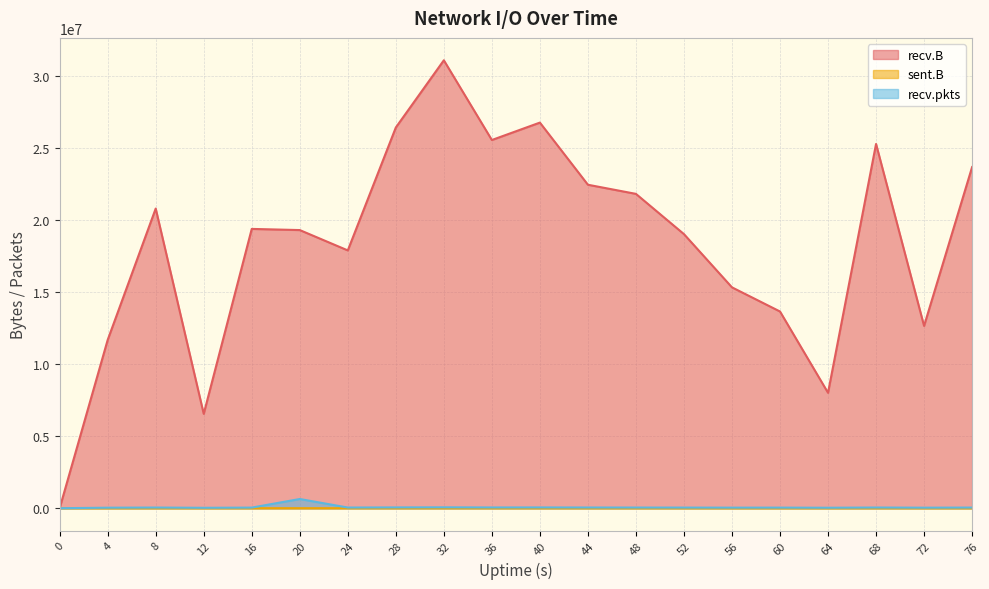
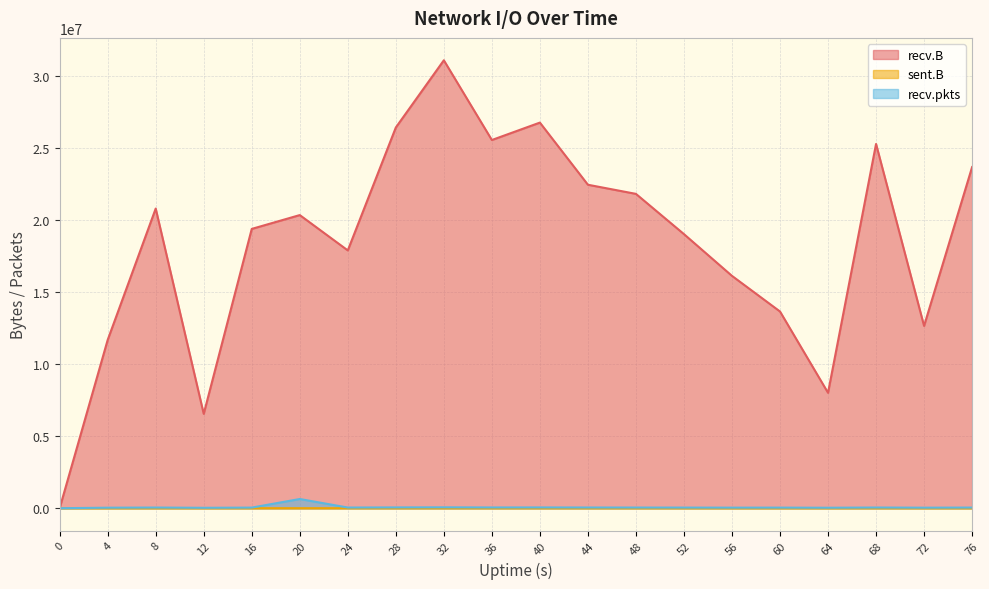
recv.B, 20: 19300000 -> 20300000
recv.B, 56: 15300000 -> 16100000
